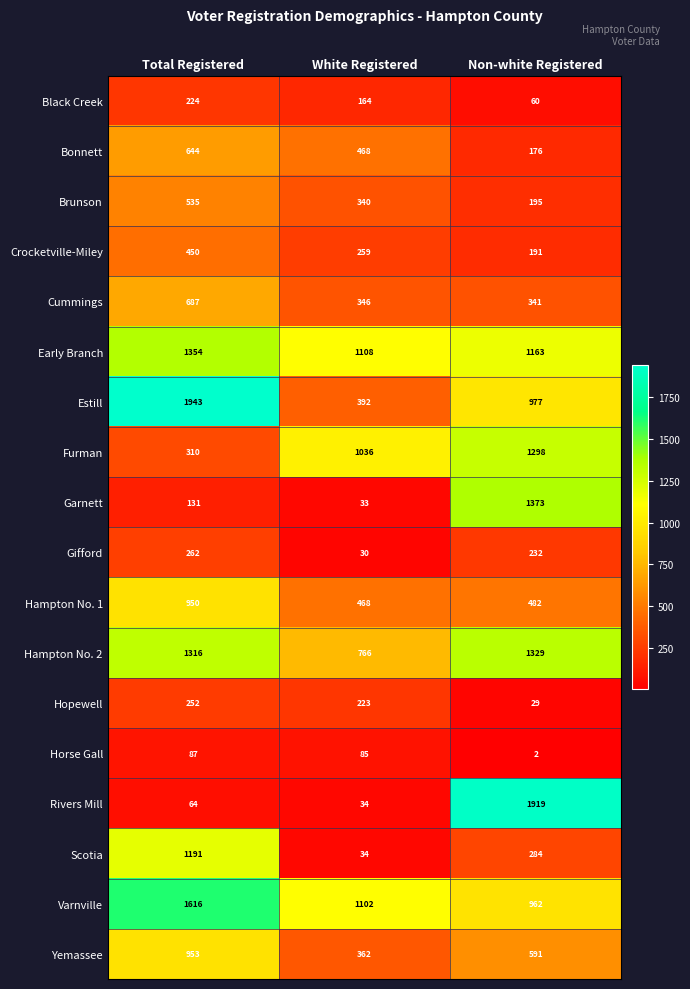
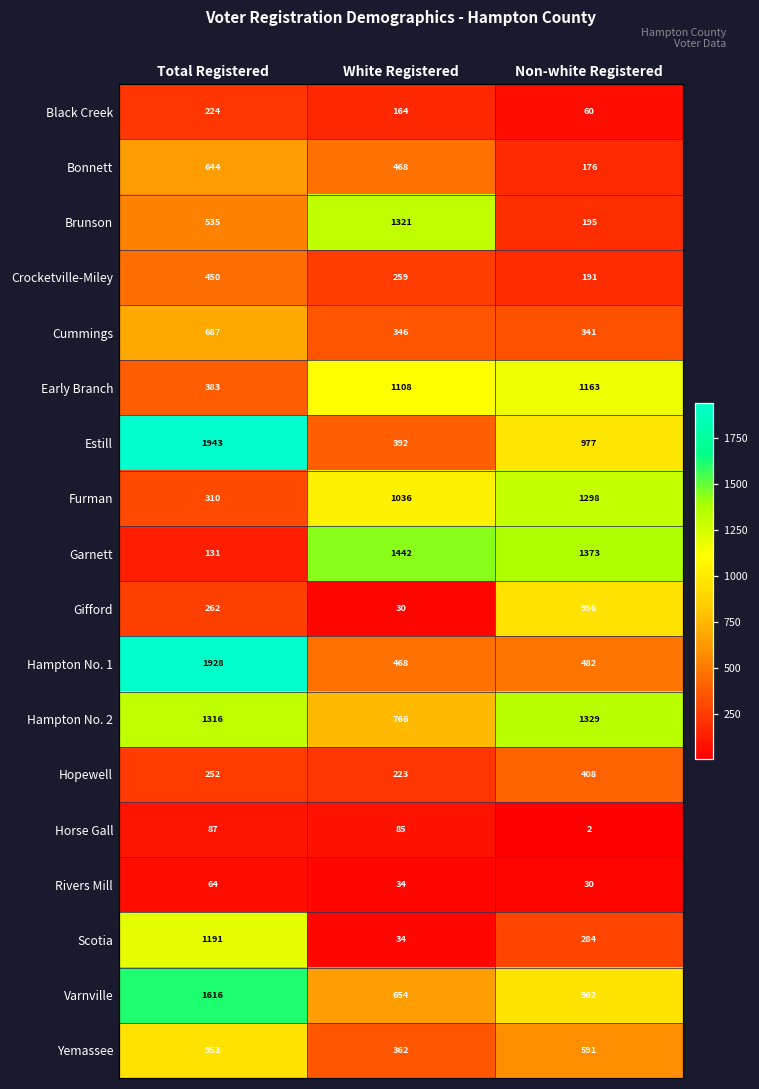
Brunson, White Registered: 340 -> 1321
Early Branch, Total Registered: 1354 -> 383
Garnett, White Registered: 33 -> 1442
Gifford, Non-white Registered: 232 -> 956
Hampton No. 1, Total Registered: 950 -> 1928
Hopewell, Non-white Registered: 29 -> 408
Rivers Mill, Non-white Registered: 1919 -> 30
Varnville, White Registered: 1102 -> 654
